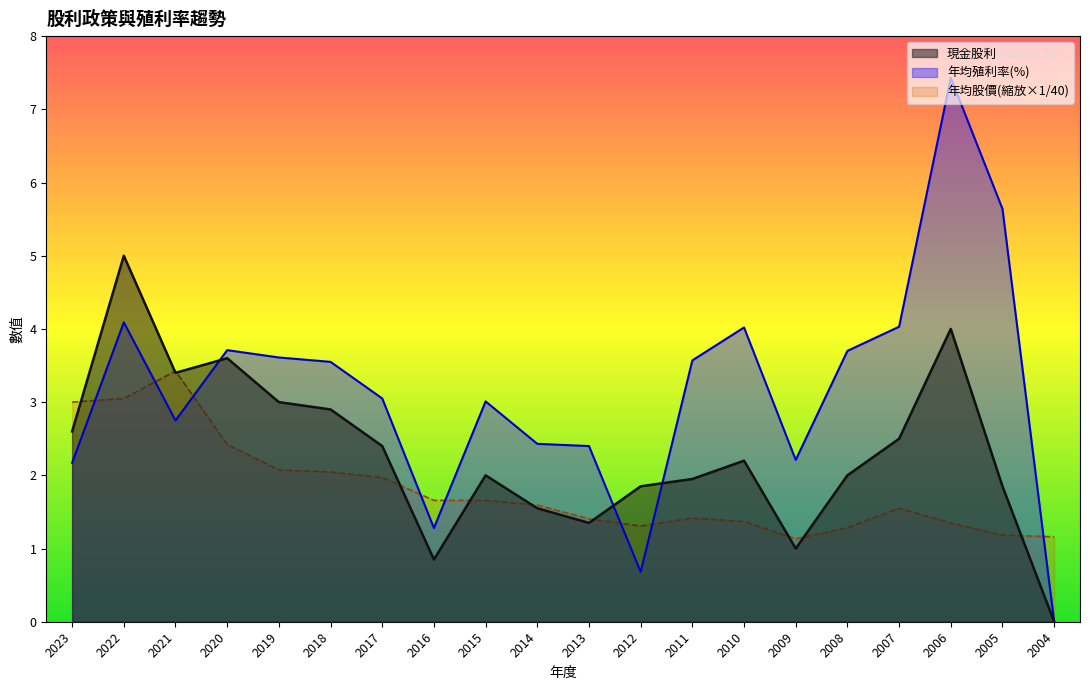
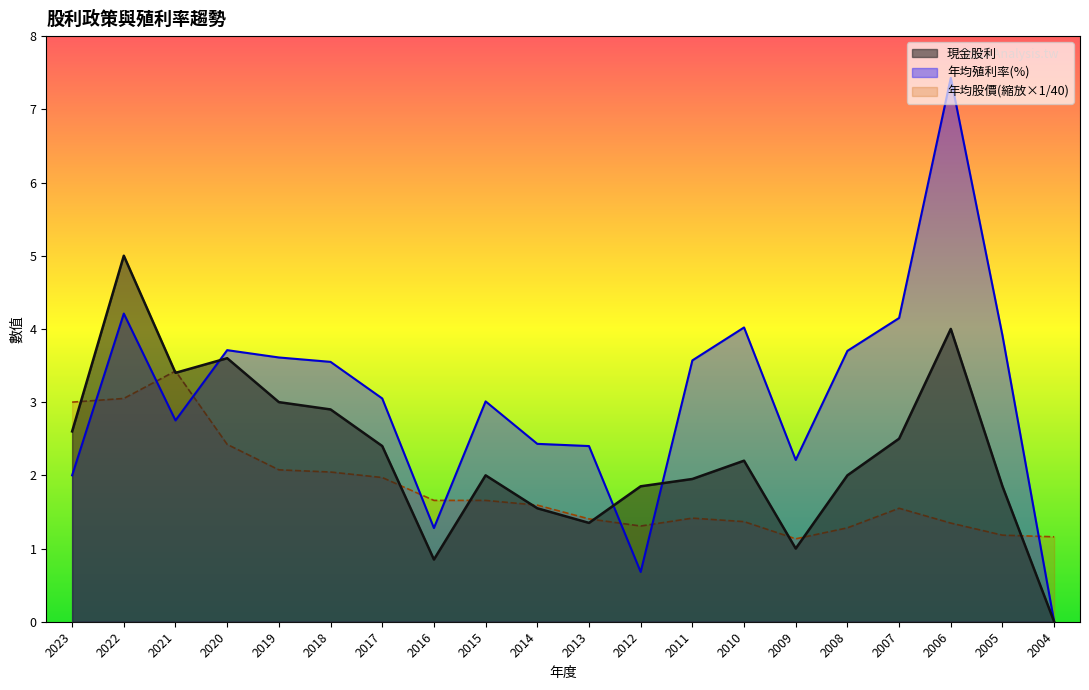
年均殖利率(%), 2023: 2.2 -> 2.0
年均殖利率(%), 2022: 4.1 -> 4.2
年均殖利率(%), 2007: 4.0 -> 4.2
年均殖利率(%), 2005: 5.6 -> 3.9
